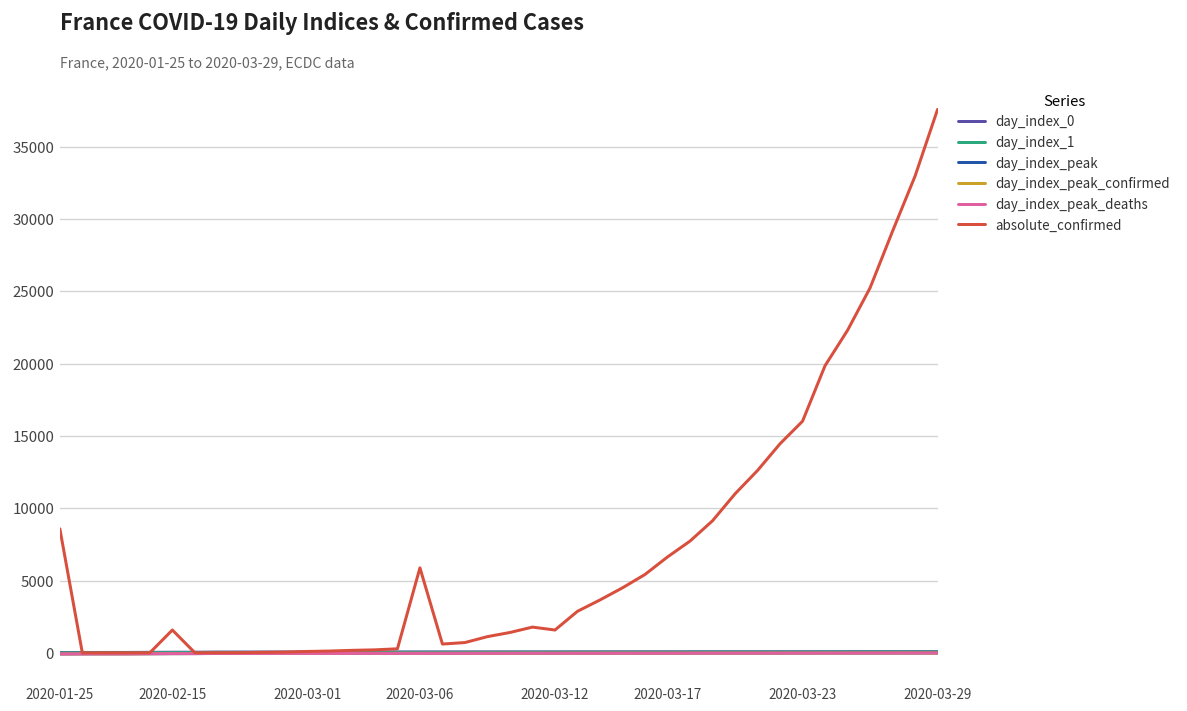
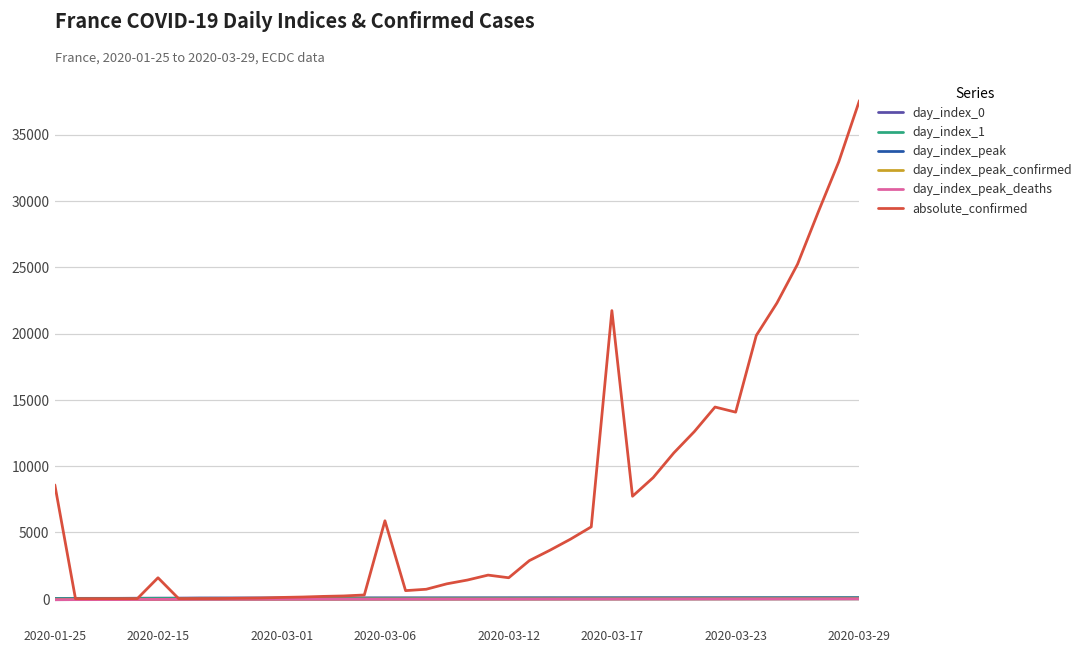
absolute_confirmed, 2020-03-17: 6600 -> 21700
absolute_confirmed, 2020-03-23: 16000 -> 14100
